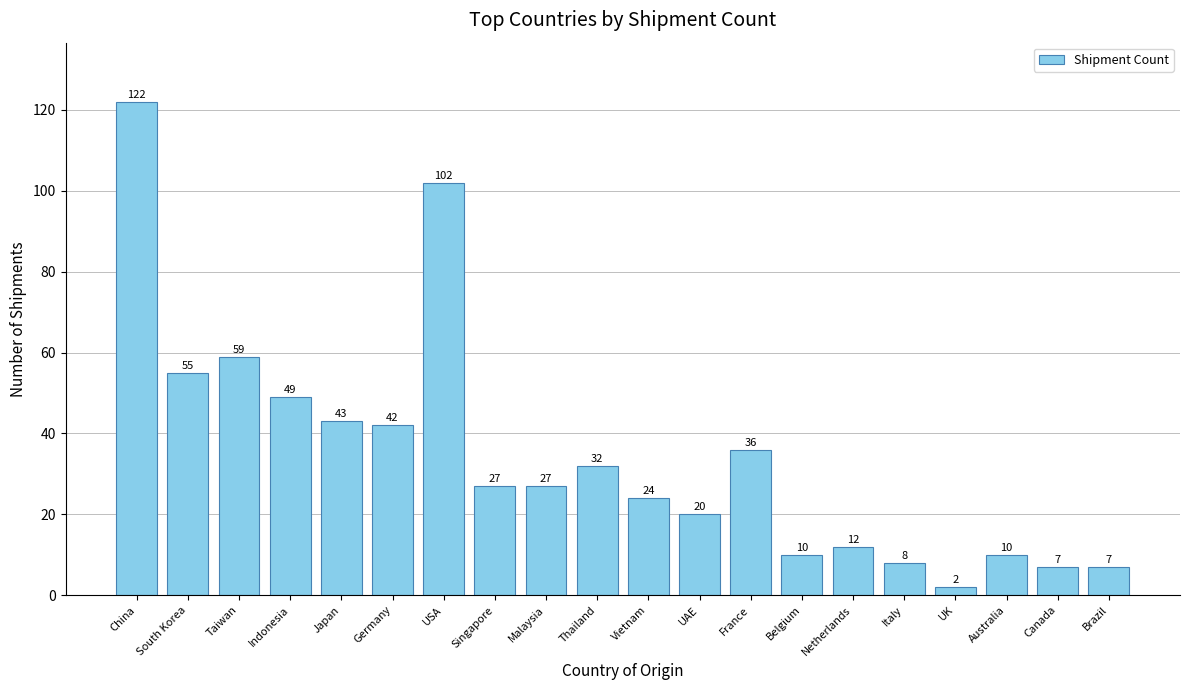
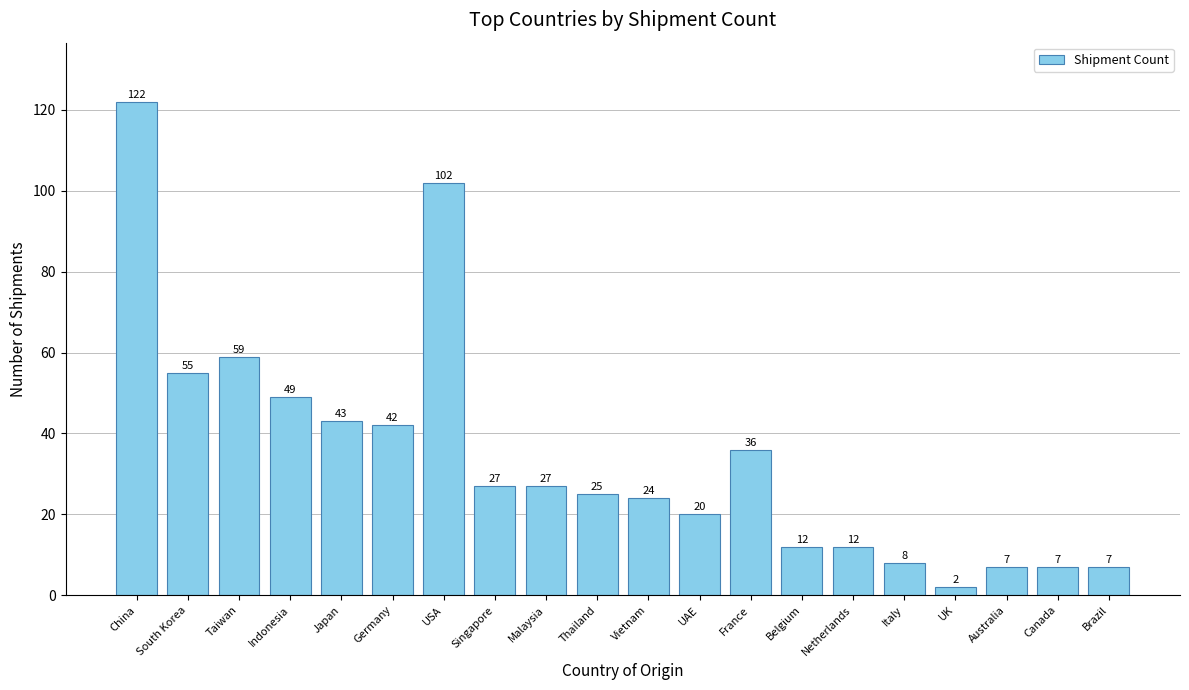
Thailand: 32 -> 25
Belgium: 10 -> 12
Australia: 10 -> 7
